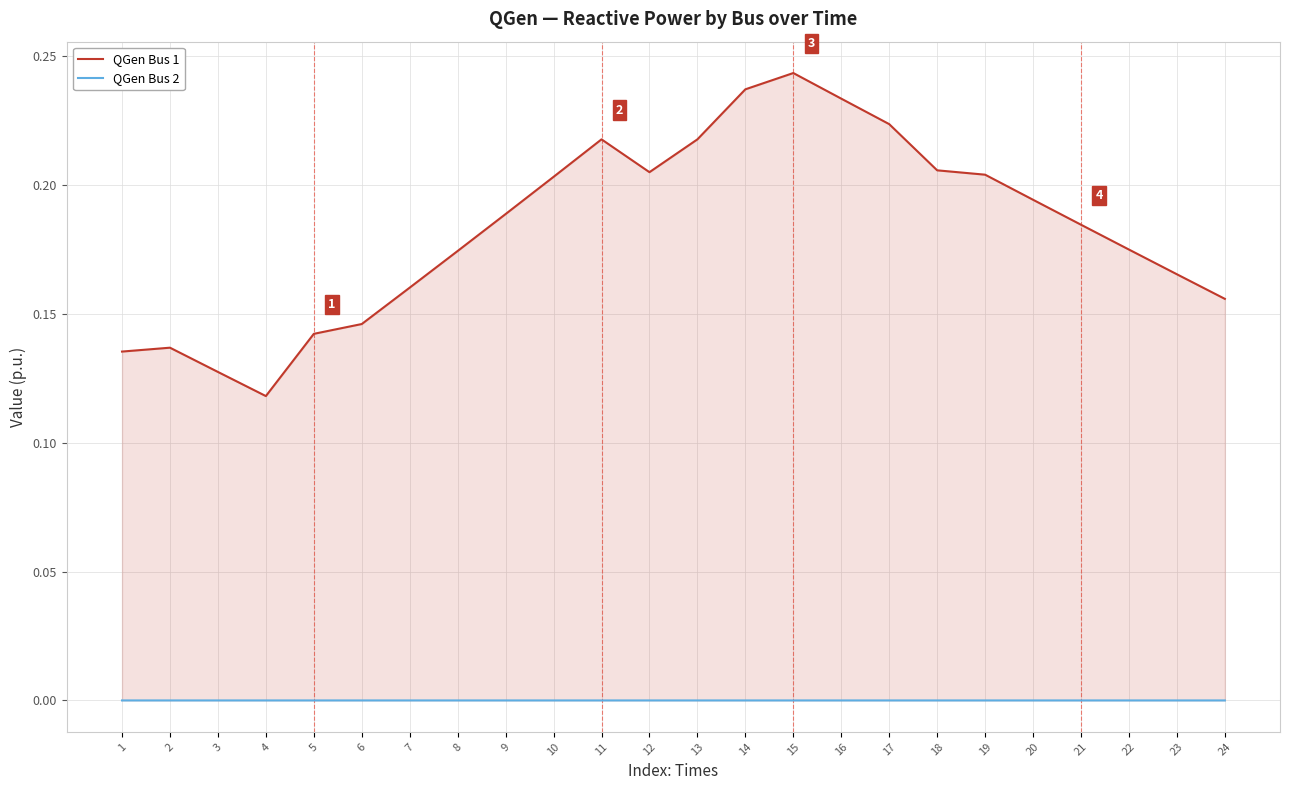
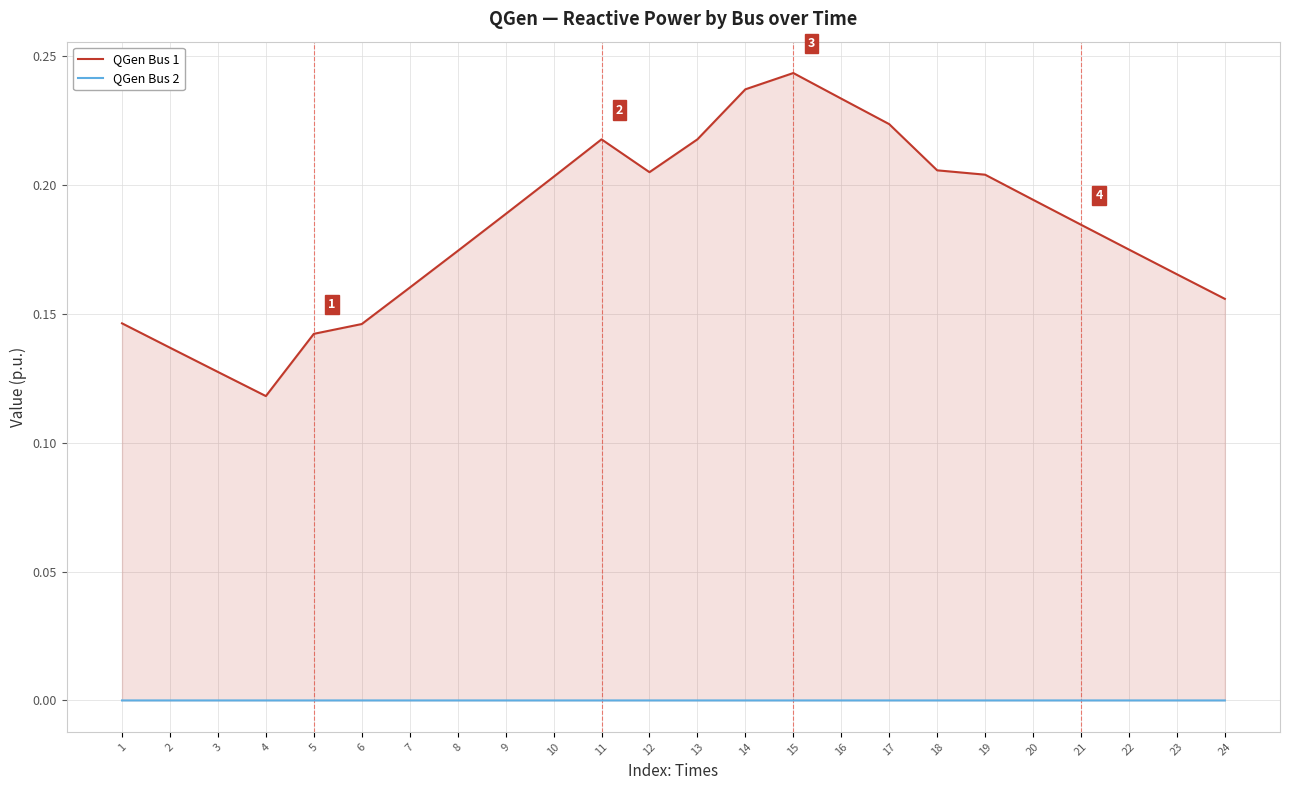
QGen Bus 1, 1: 0.135 -> 0.146
